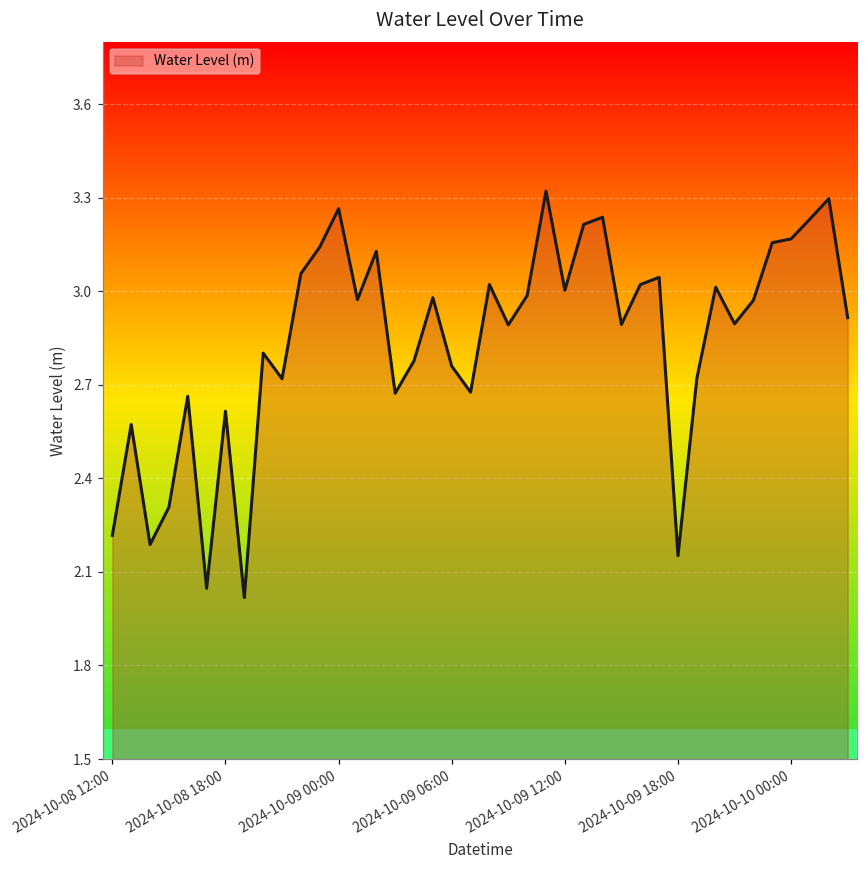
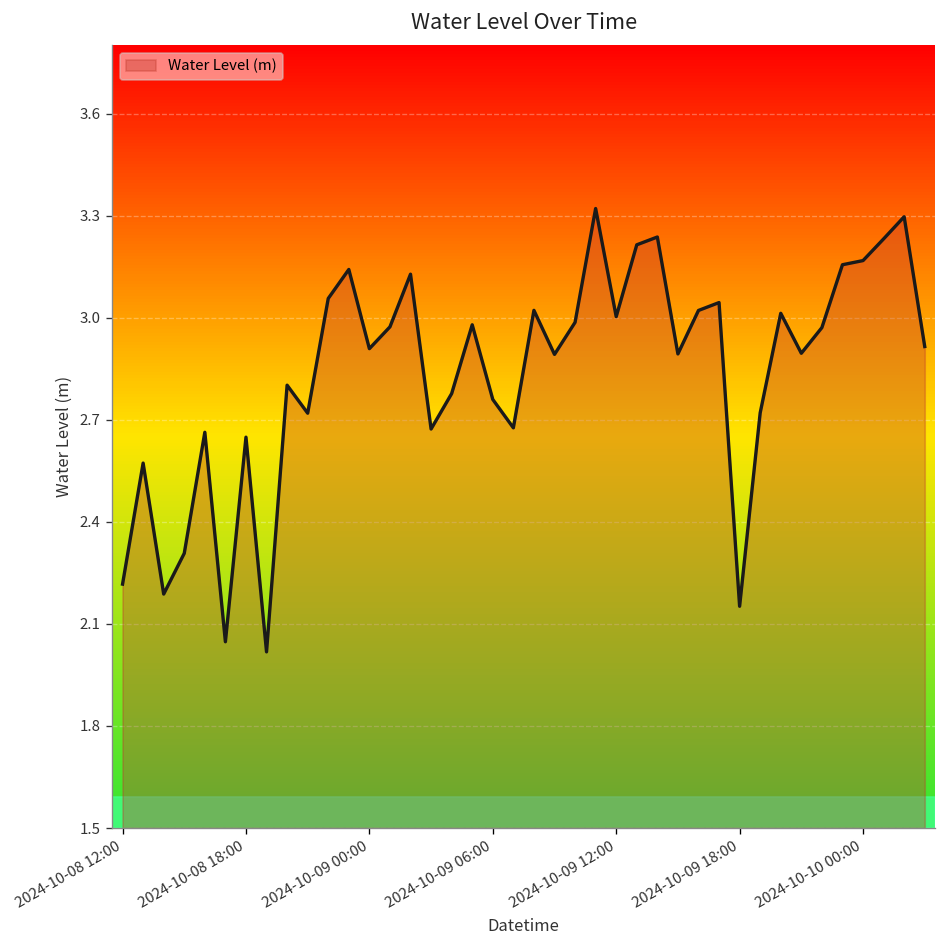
2024-10-08 18:00: 2.62 -> 2.65
2024-10-09 00:00: 3.26 -> 2.91
